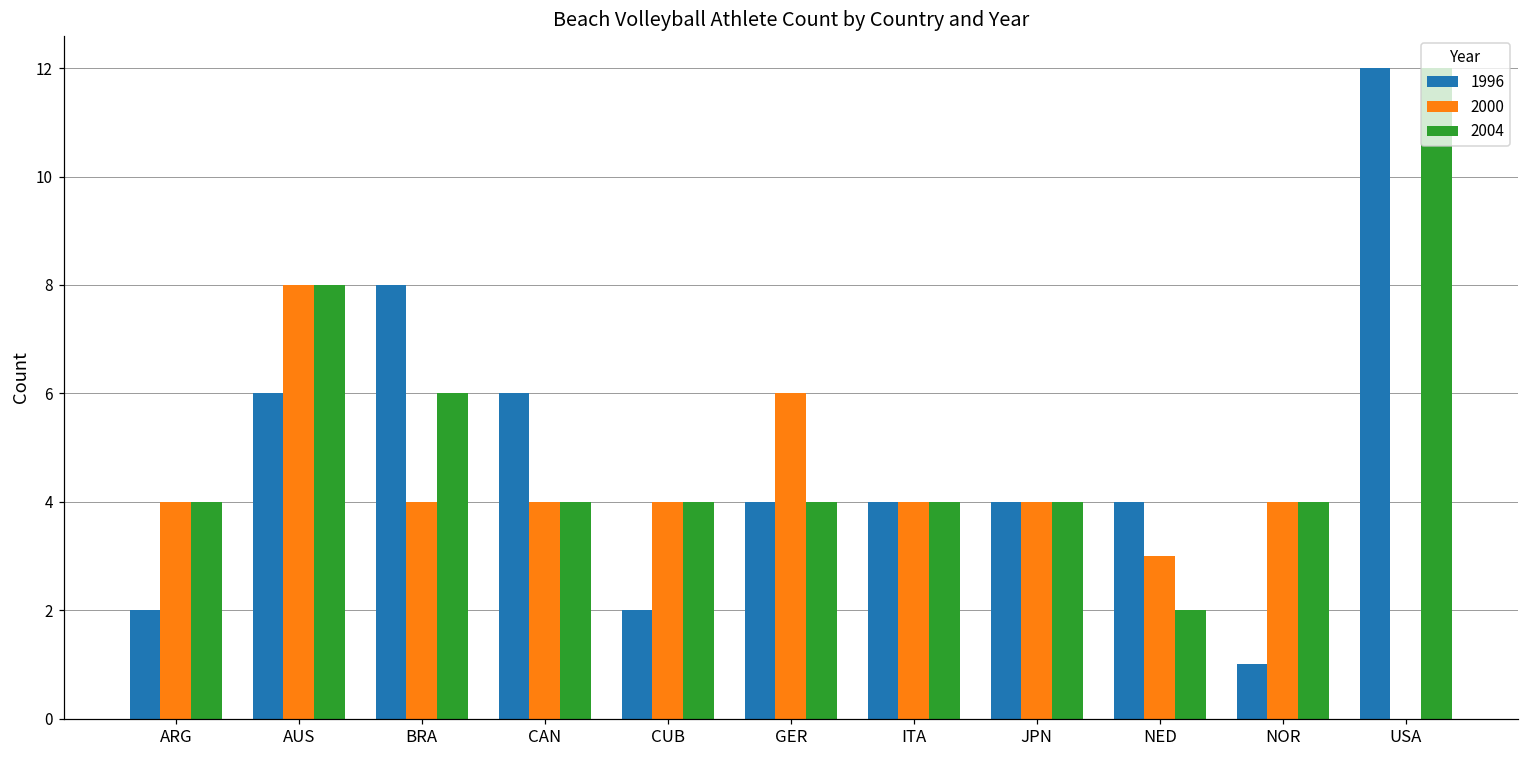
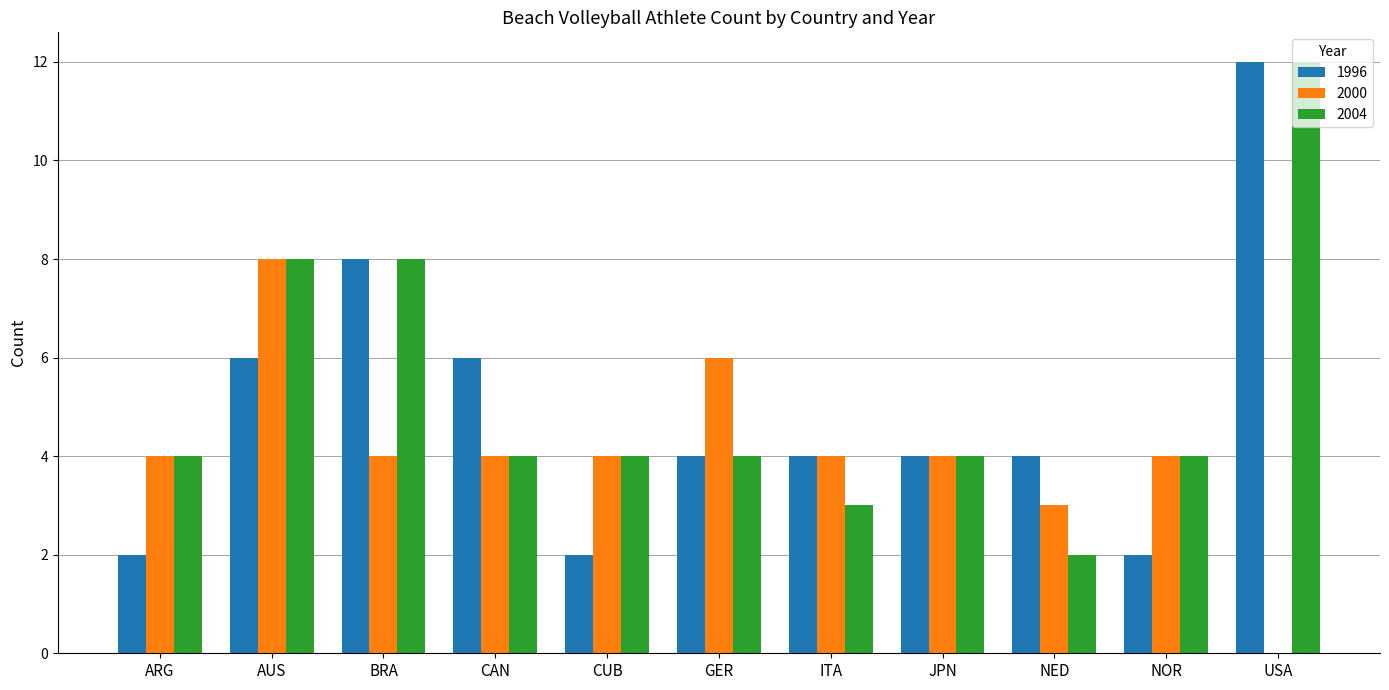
2004, BRA: 6 -> 8
2004, ITA: 4 -> 3
1996, NOR: 1 -> 2
